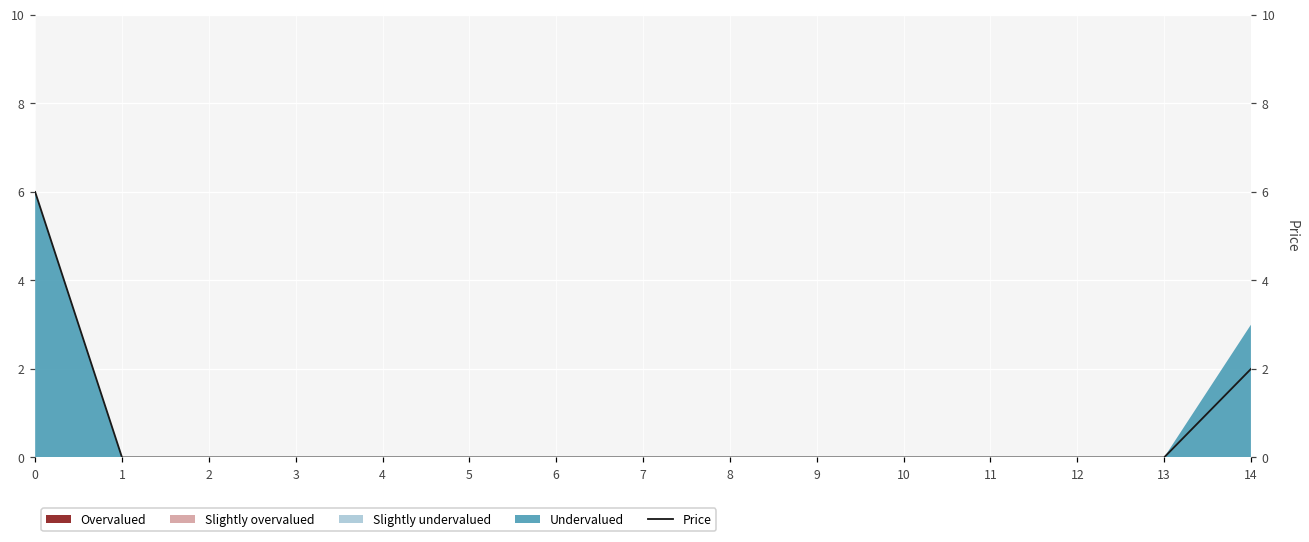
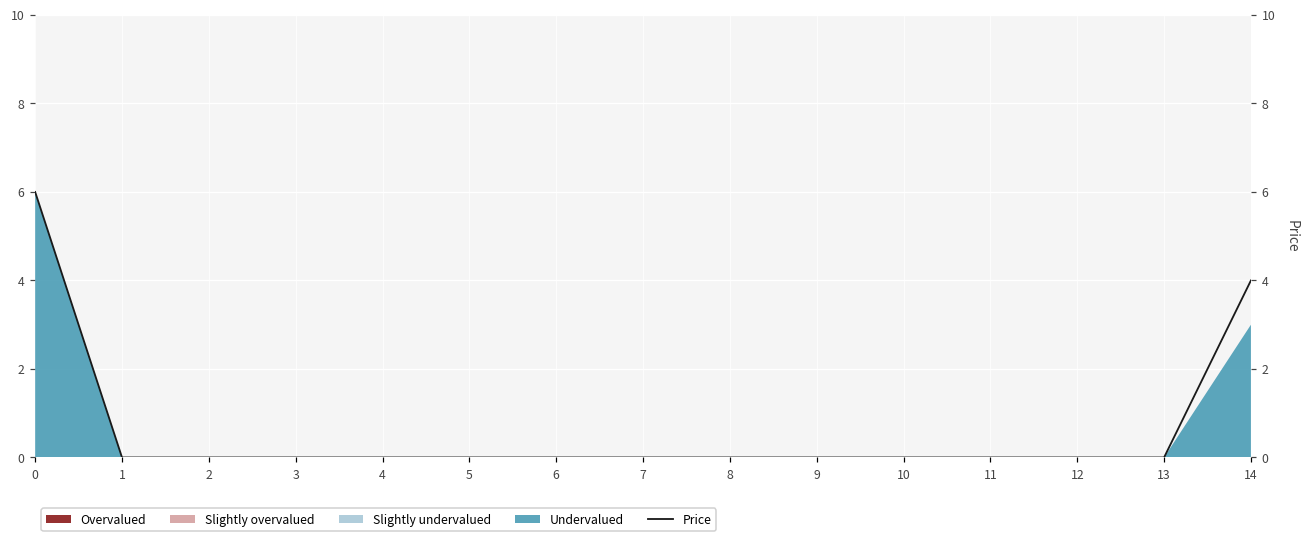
Price, 14: 2 -> 4
